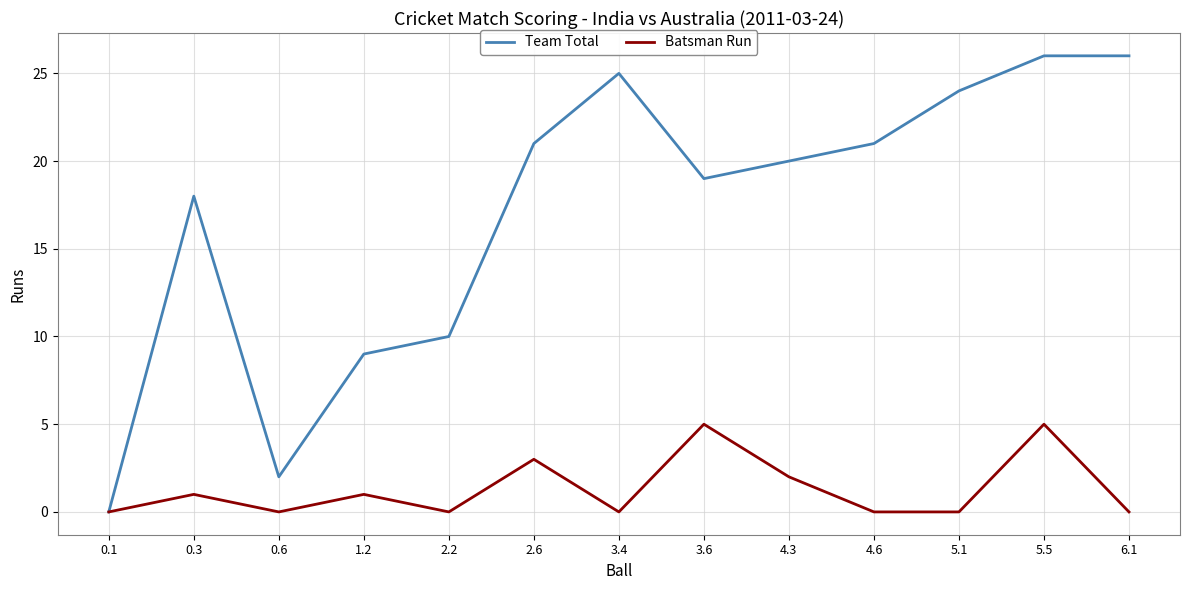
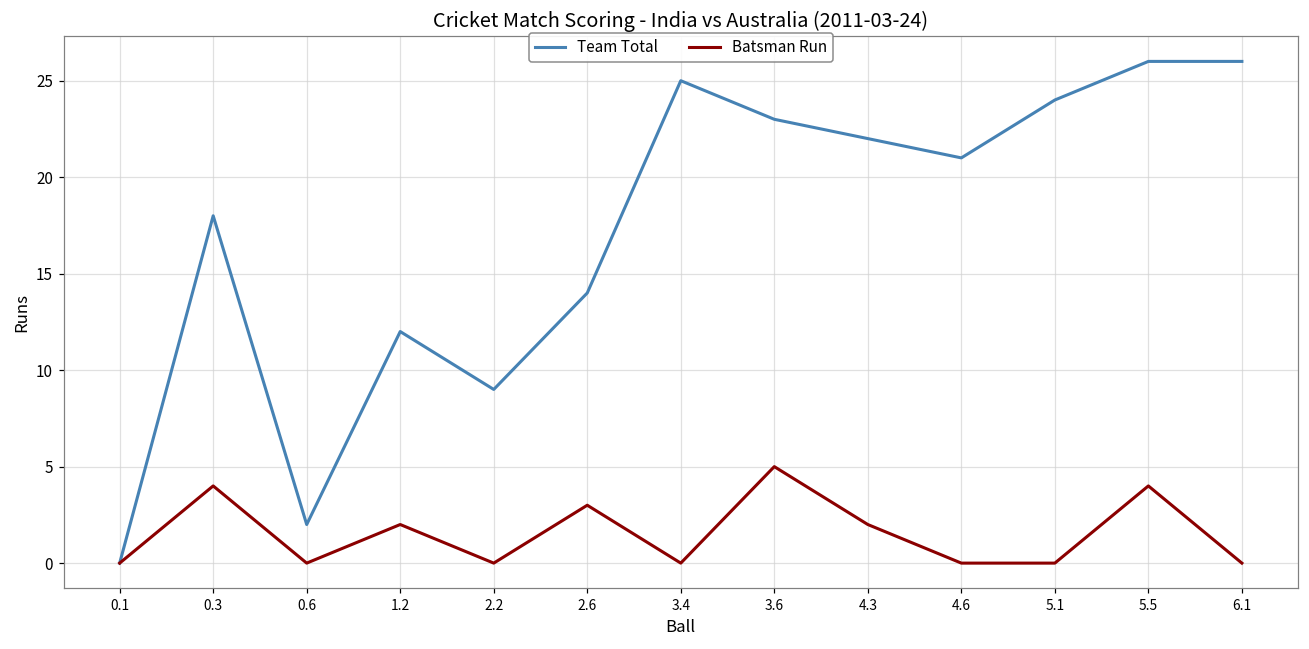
Batsman Run, 0.3: 1 -> 4
Team Total, 1.2: 9 -> 12
Batsman Run, 1.2: 1 -> 2
Team Total, 2.2: 10 -> 9
Team Total, 2.6: 21 -> 14
Team Total, 3.6: 19 -> 23
Team Total, 4.3: 20 -> 22
Batsman Run, 5.5: 5 -> 4
